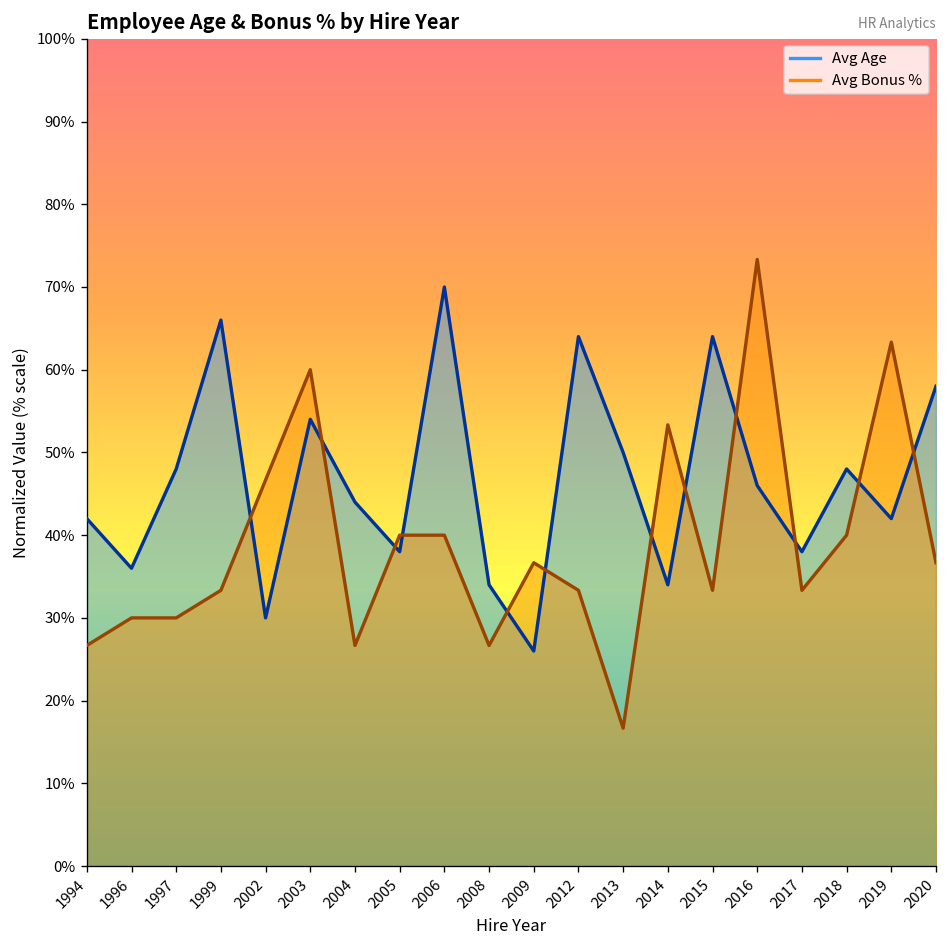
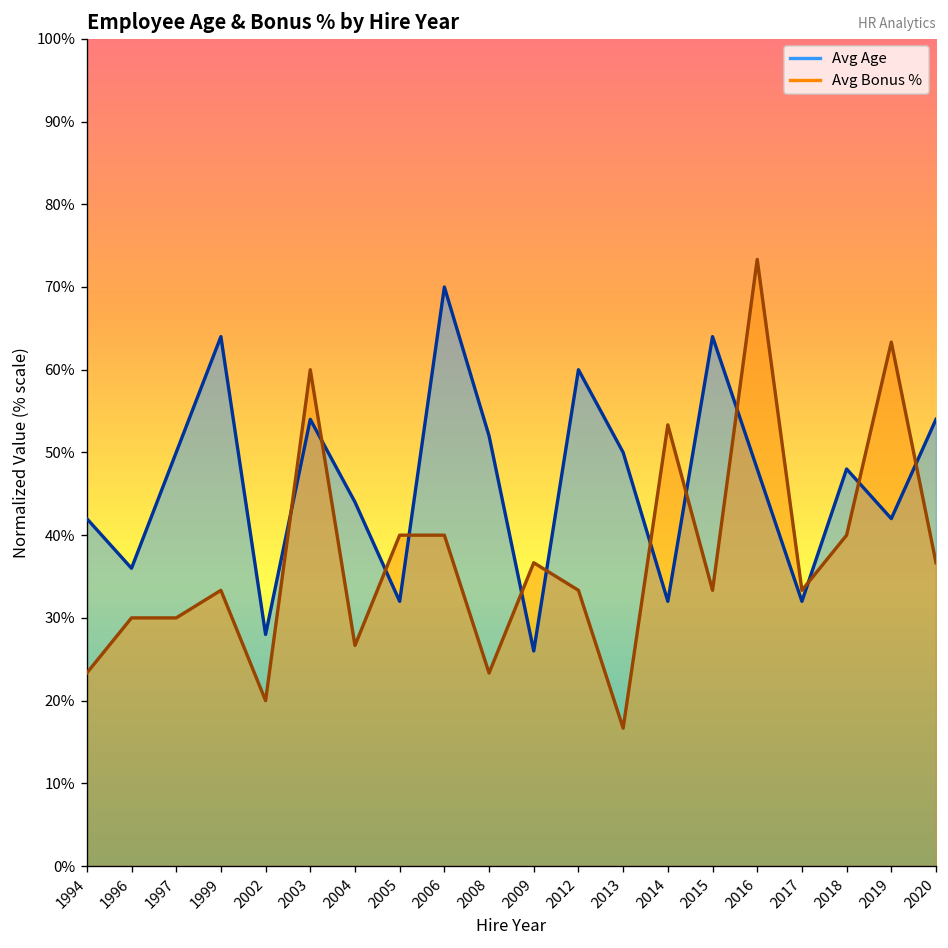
Avg Bonus %, 1994: 27% -> 23%
Avg Age, 1997: 48% -> 50%
Avg Age, 1999: 66% -> 64%
Avg Age, 2002: 30% -> 28%
Avg Bonus %, 2002: 47% -> 20%
Avg Age, 2005: 38% -> 32%
Avg Age, 2008: 34% -> 52%
Avg Bonus %, 2008: 27% -> 23%
Avg Age, 2012: 64% -> 60%
Avg Age, 2014: 34% -> 32%
Avg Age, 2016: 46% -> 48%
Avg Age, 2017: 38% -> 32%
Avg Age, 2020: 58% -> 54%
